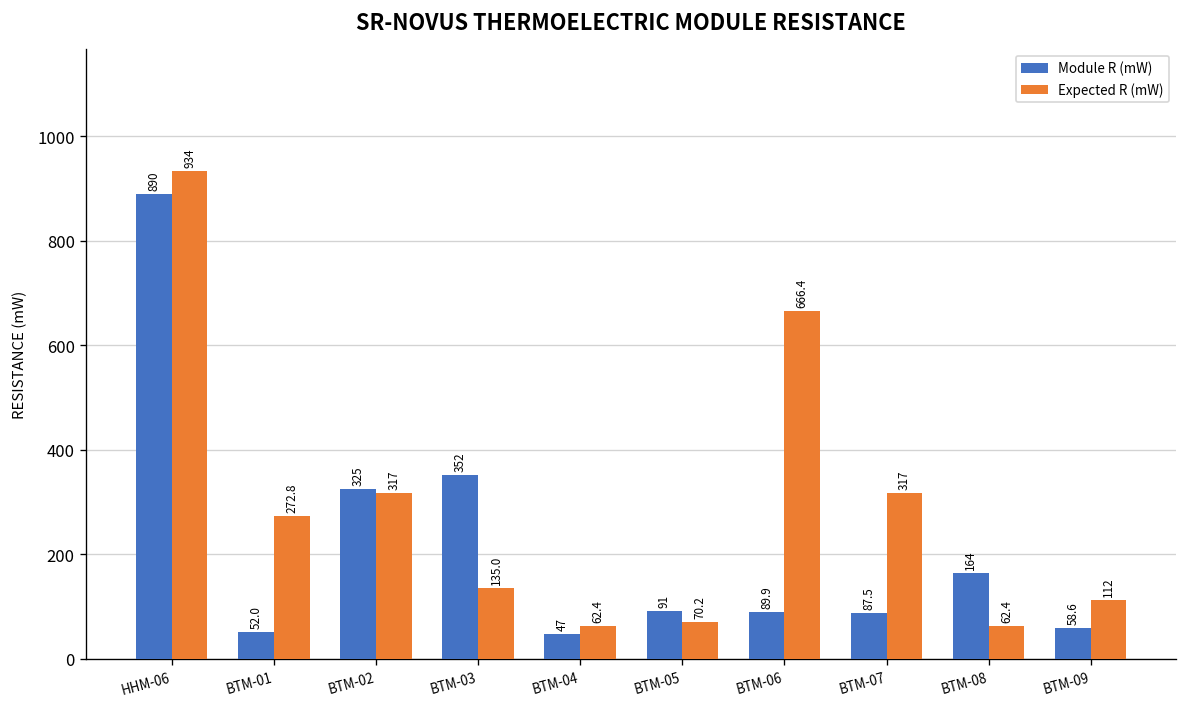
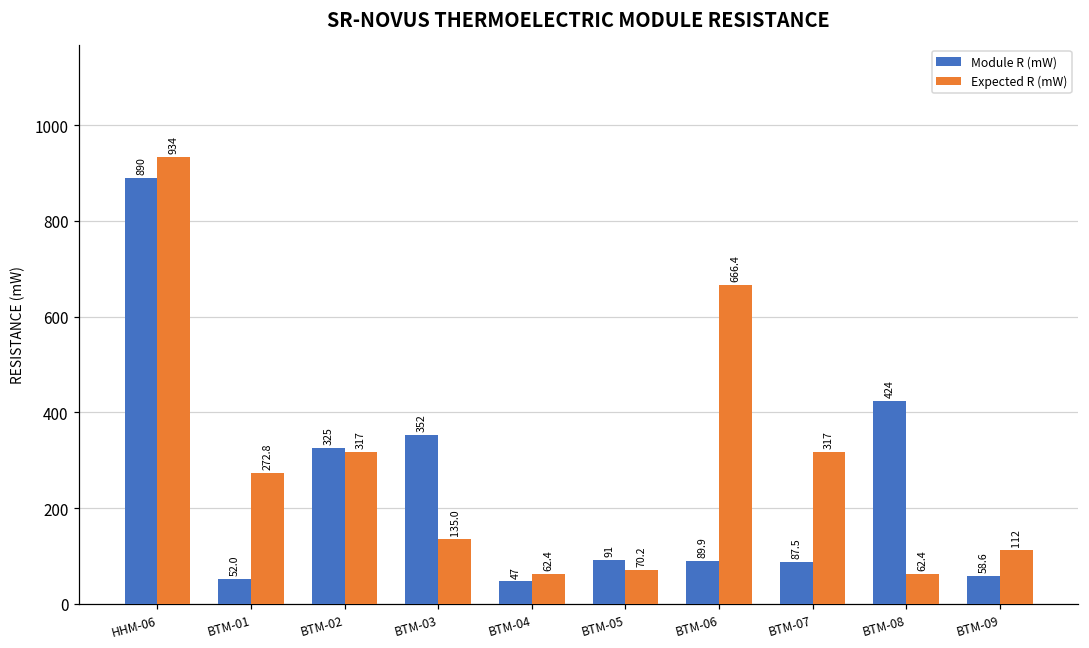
Module R (mW), BTM-08: 164 -> 424
